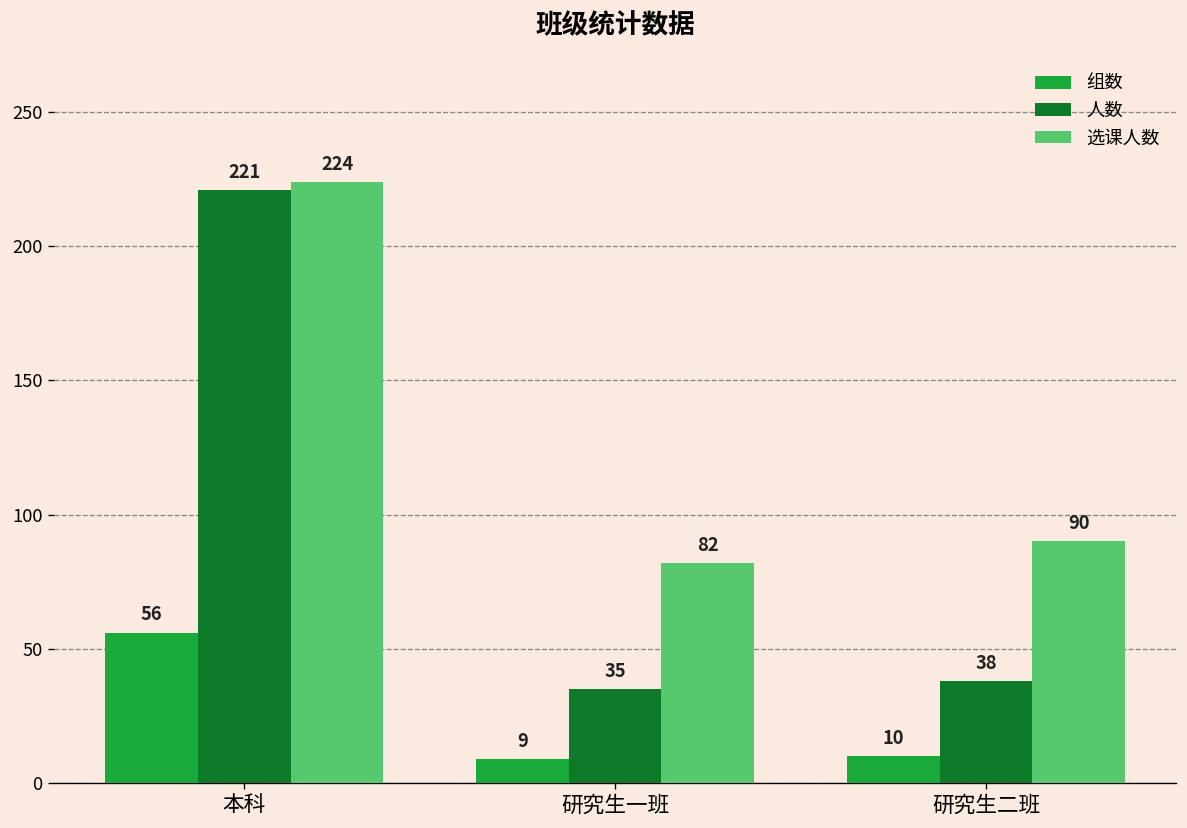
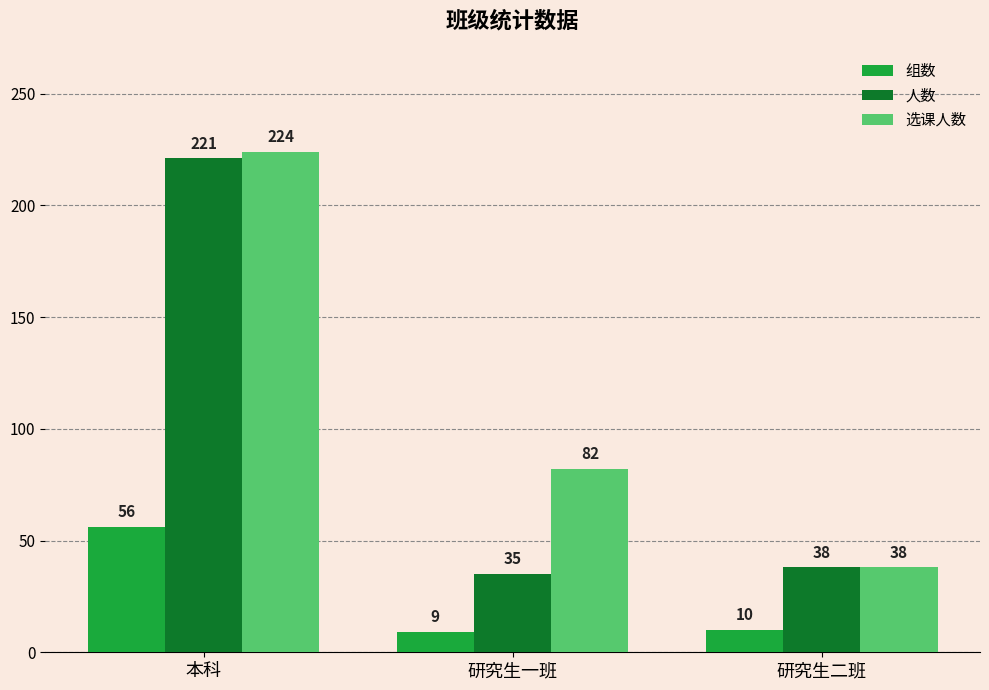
选课人数, 研究生二班: 90 -> 38
